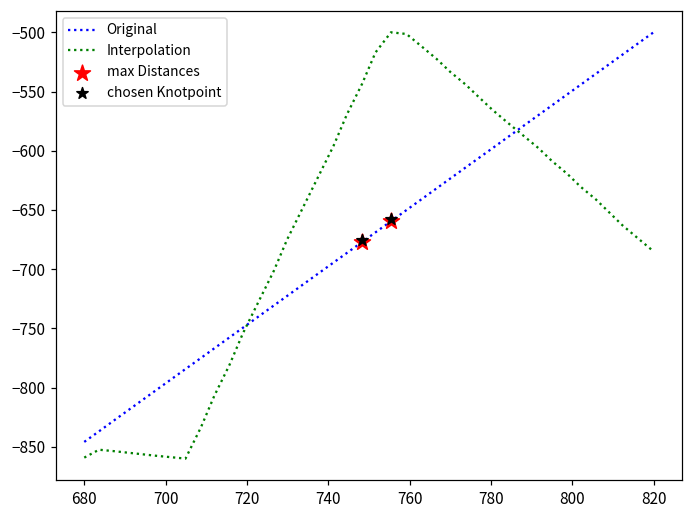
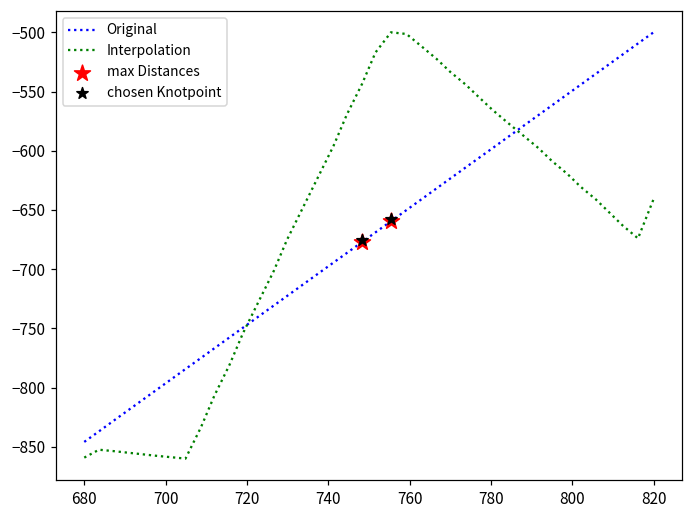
Interpolation, 820: -685 -> -641
